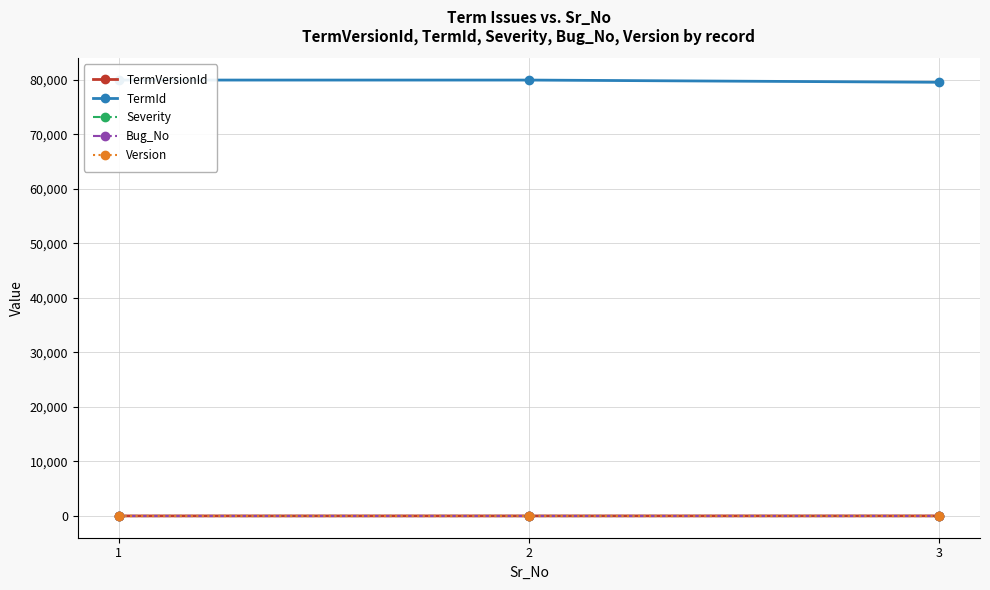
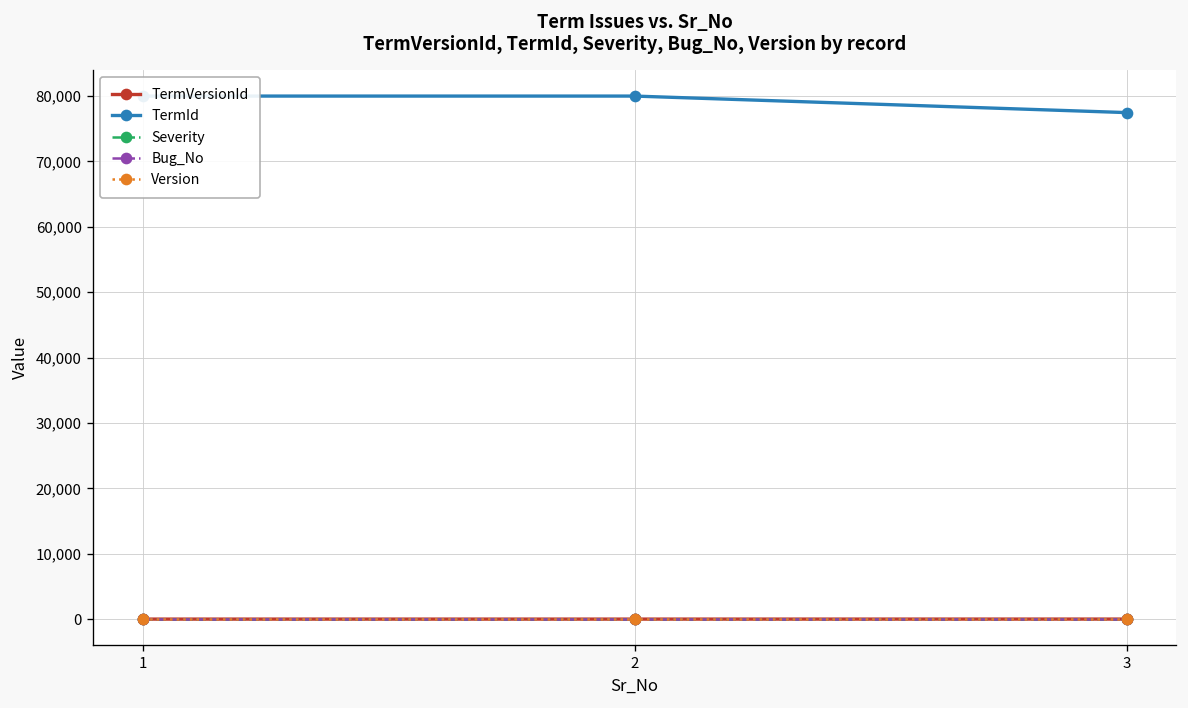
TermId, 3: 80,000 -> 77,000
